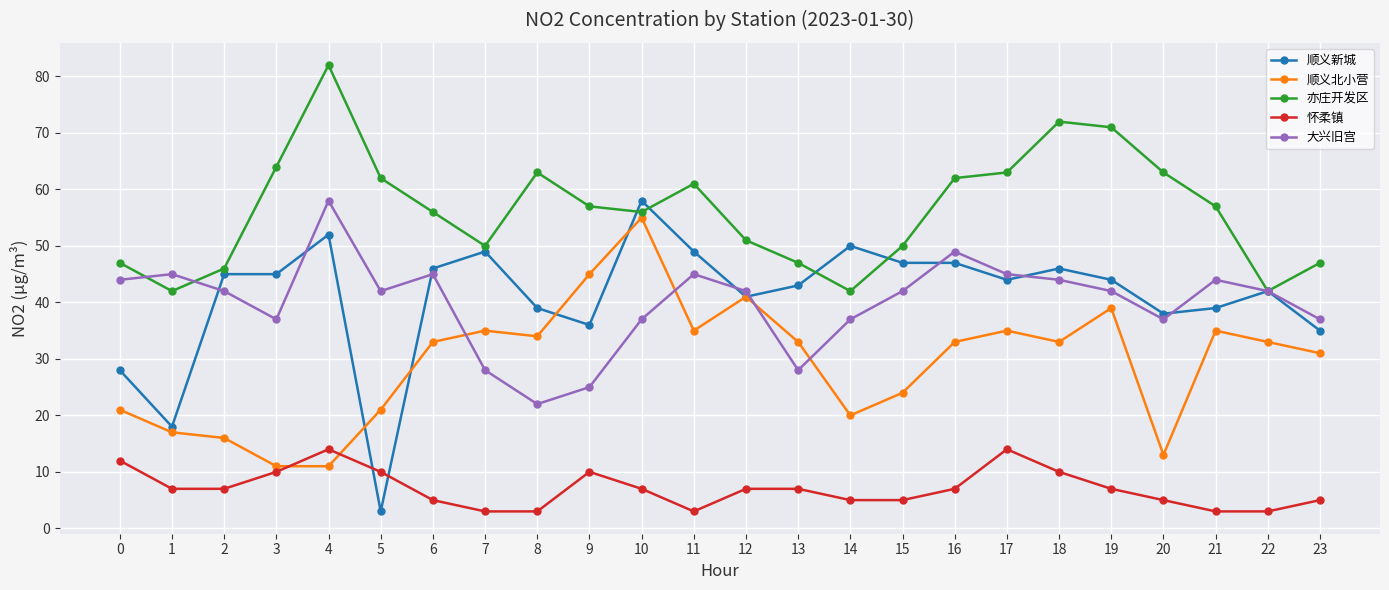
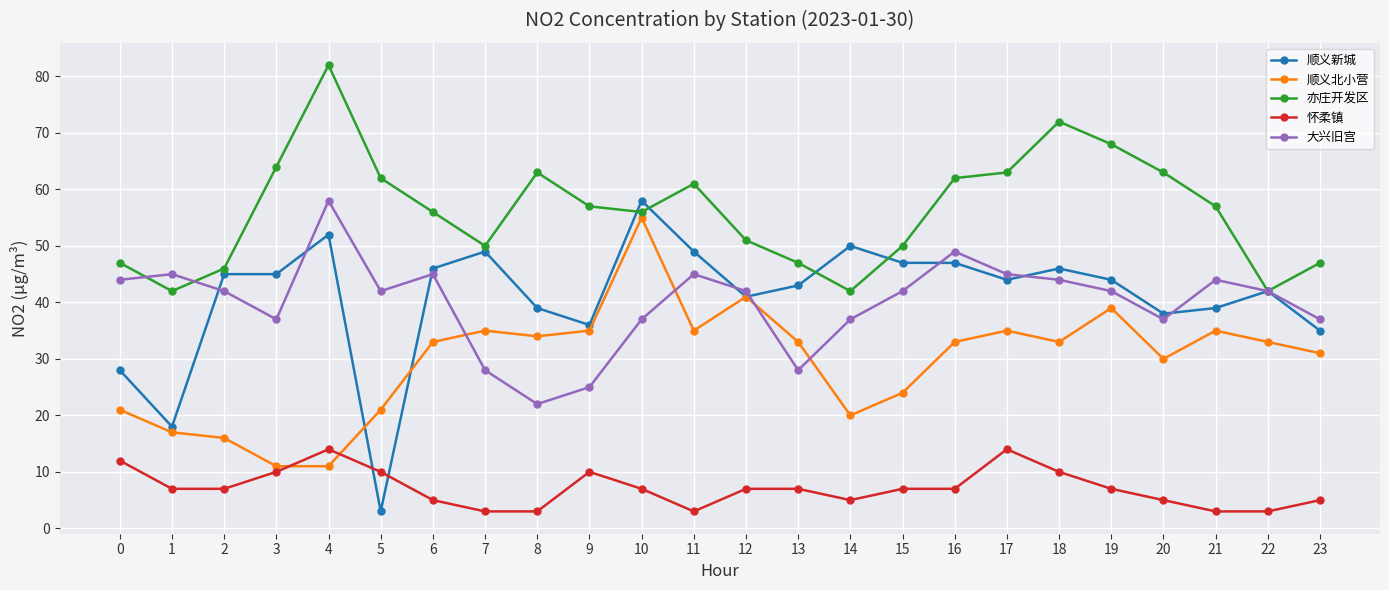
顺义北小营, 9: 45 -> 35
怀柔镇, 15: 5 -> 7
亦庄开发区, 19: 71 -> 68
顺义北小营, 20: 13 -> 30
